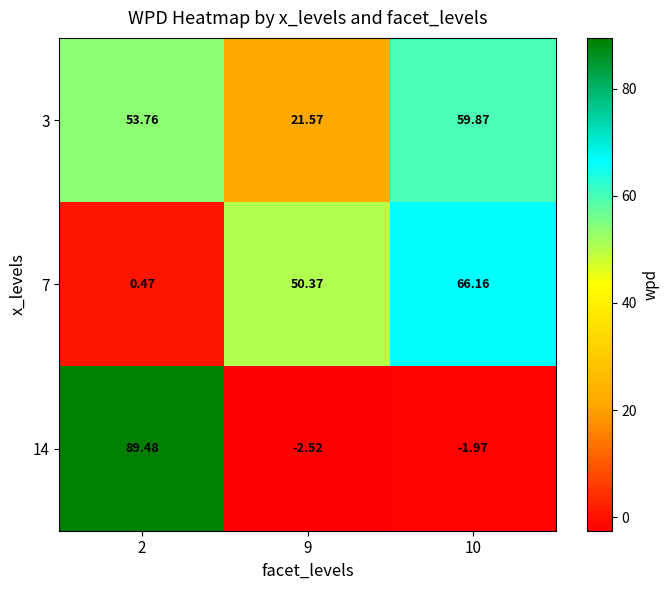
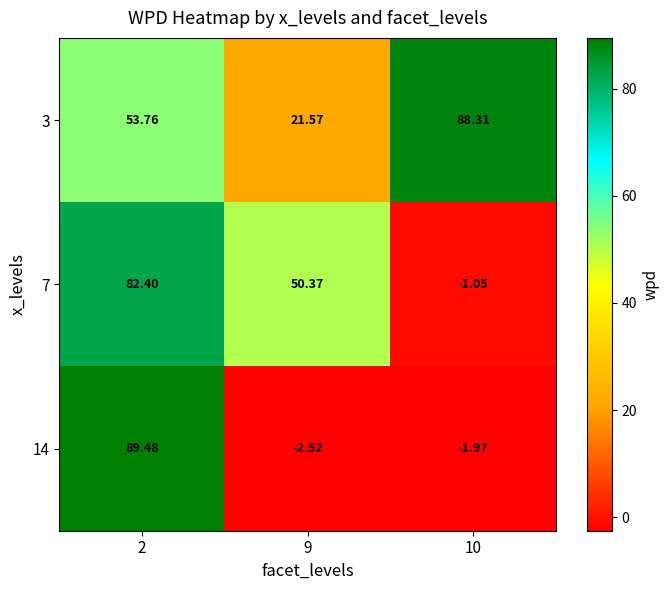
3, 10: 59.87 -> 88.31
7, 2: 0.47 -> 82.40
7, 10: 66.16 -> -1.05
